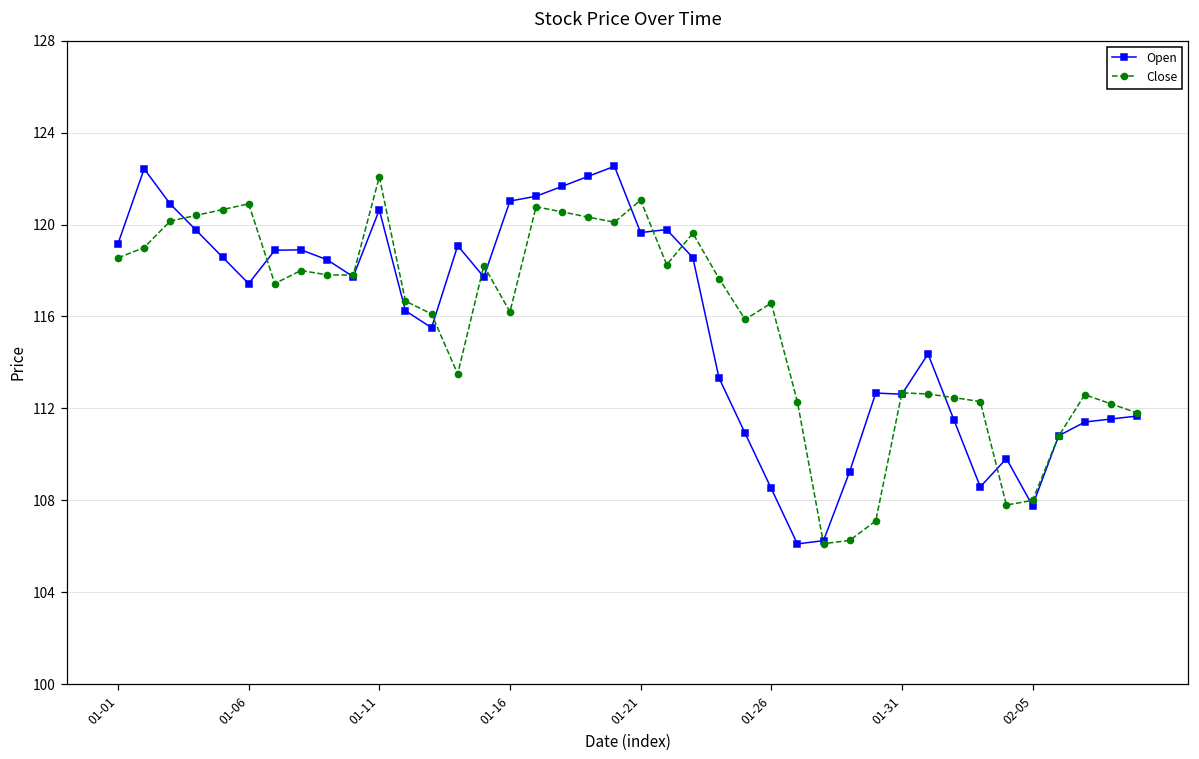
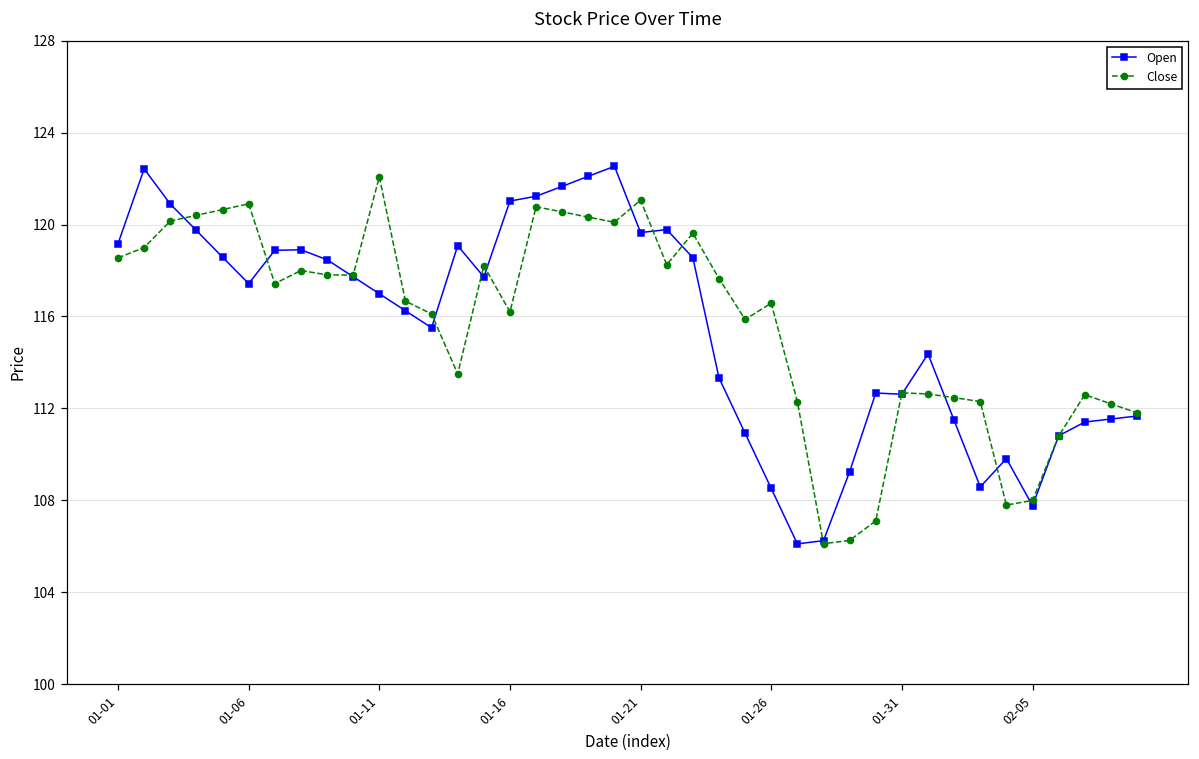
Open, 01-11: 120.6 -> 117.0
